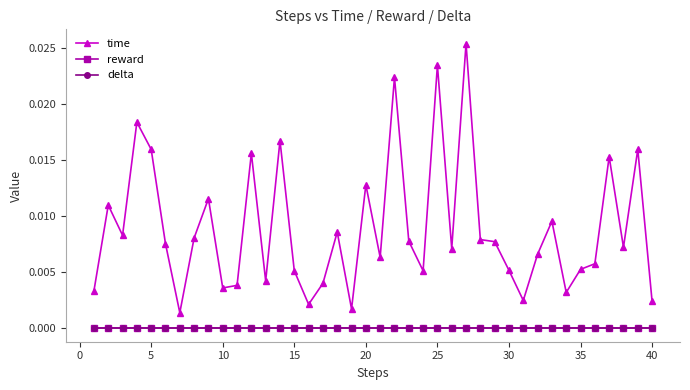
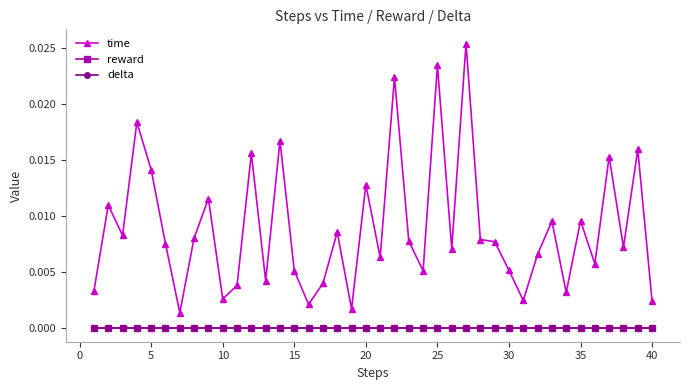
time, 5: 0.0159 -> 0.0141
time, 10: 0.0035 -> 0.0025
time, 35: 0.0052 -> 0.0095
